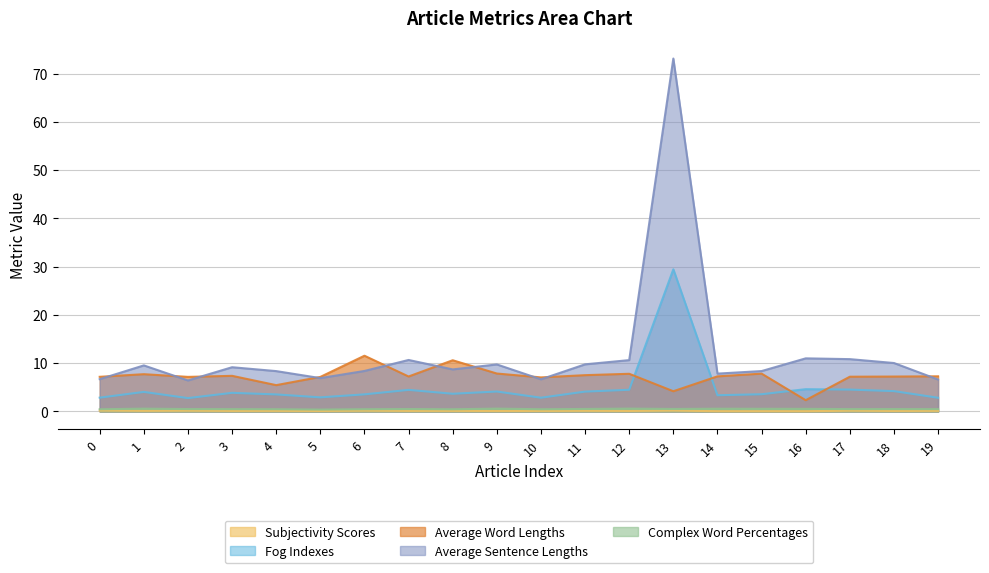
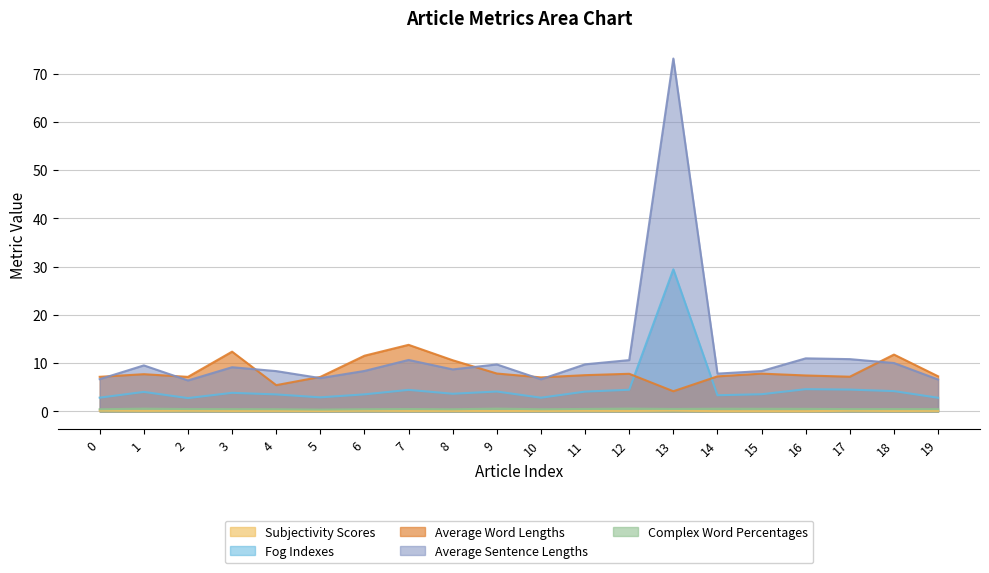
Average Word Lengths, 3: 7 -> 12
Average Word Lengths, 7: 7 -> 14
Average Word Lengths, 16: 2 -> 7
Average Word Lengths, 18: 7 -> 12
